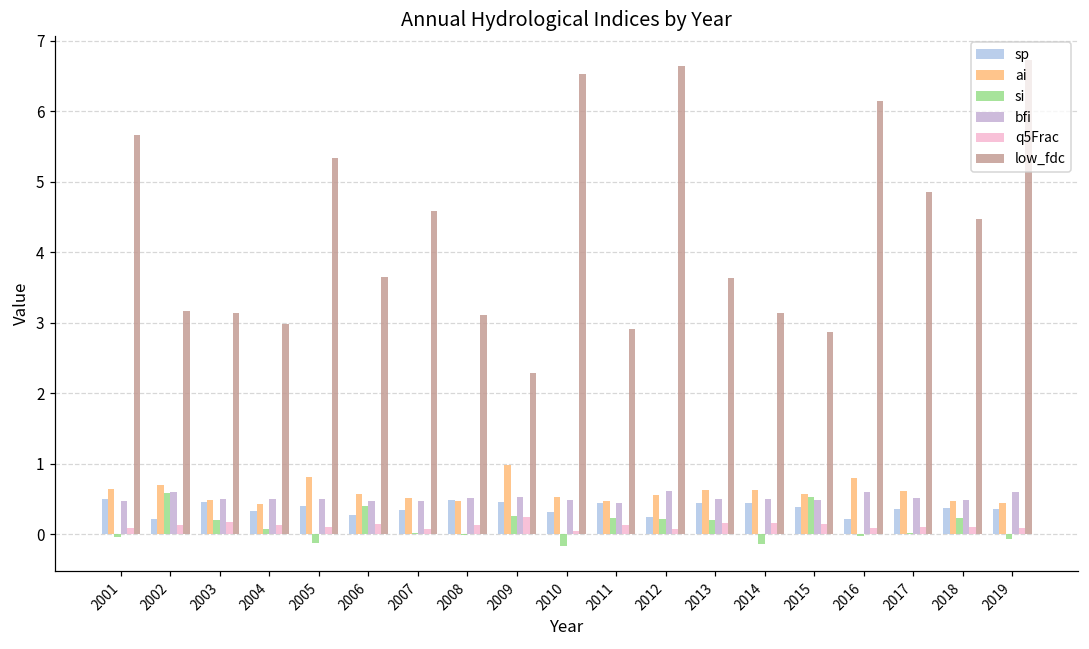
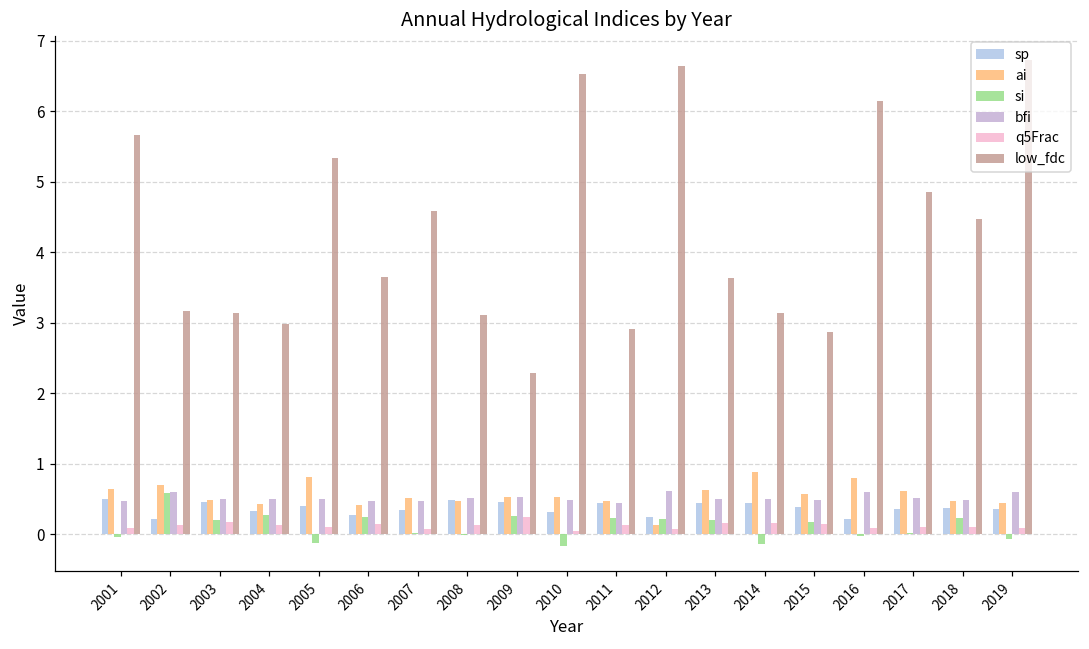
si, 2004: 0.1 -> 0.3
ai, 2006: 0.6 -> 0.4
si, 2006: 0.4 -> 0.3
ai, 2009: 1.0 -> 0.5
ai, 2012: 0.6 -> 0.1
ai, 2014: 0.6 -> 0.9
si, 2015: 0.5 -> 0.2
